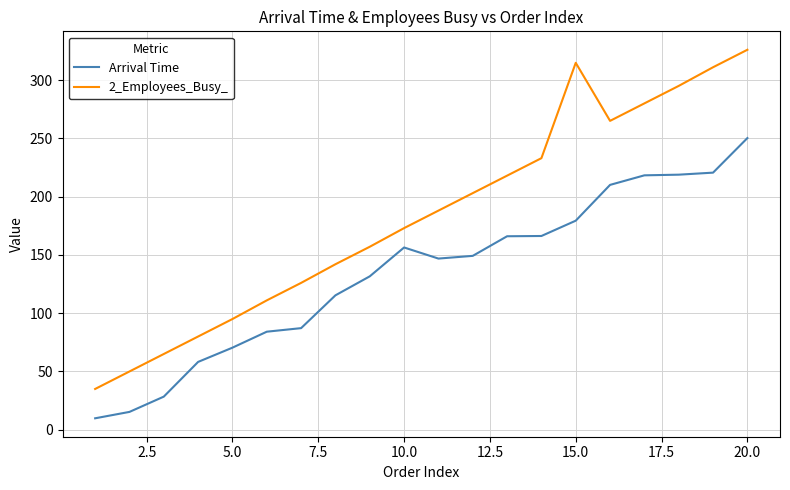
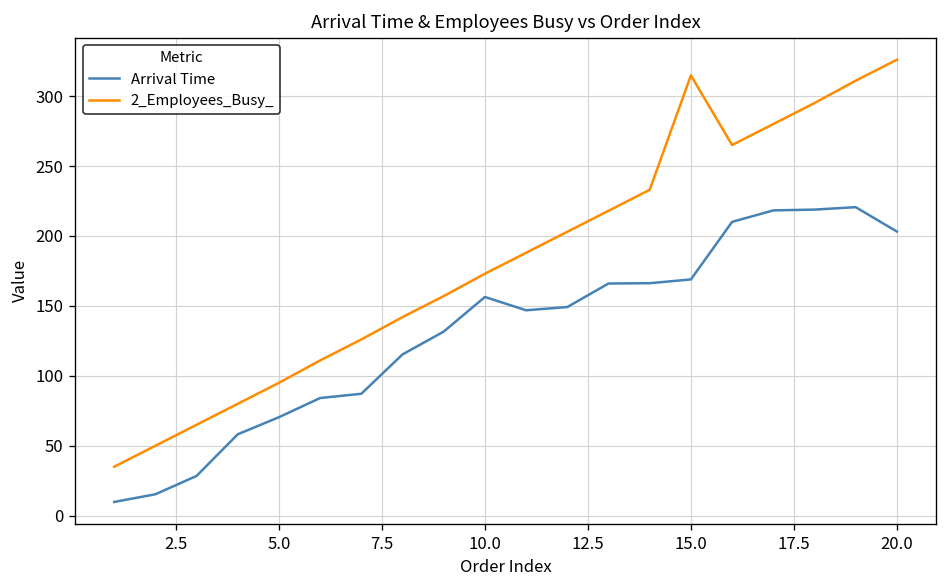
Arrival Time, 15.0: 179 -> 169
Arrival Time, 20.0: 250 -> 203
